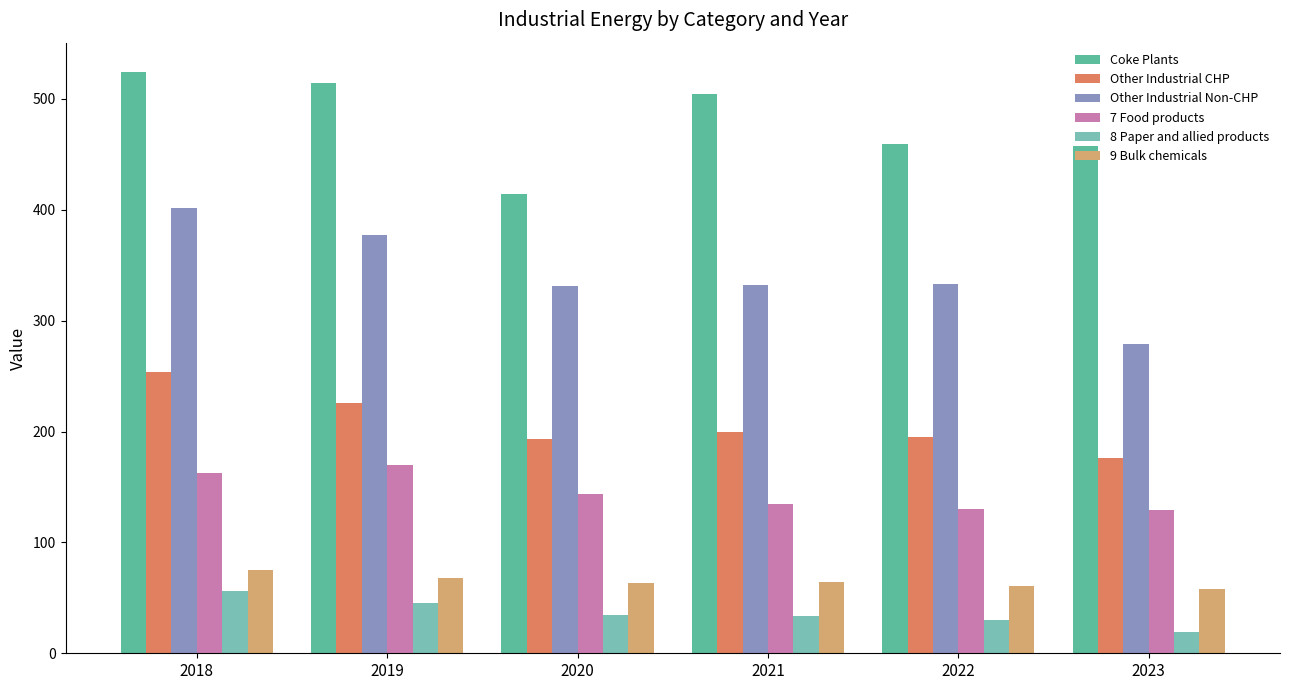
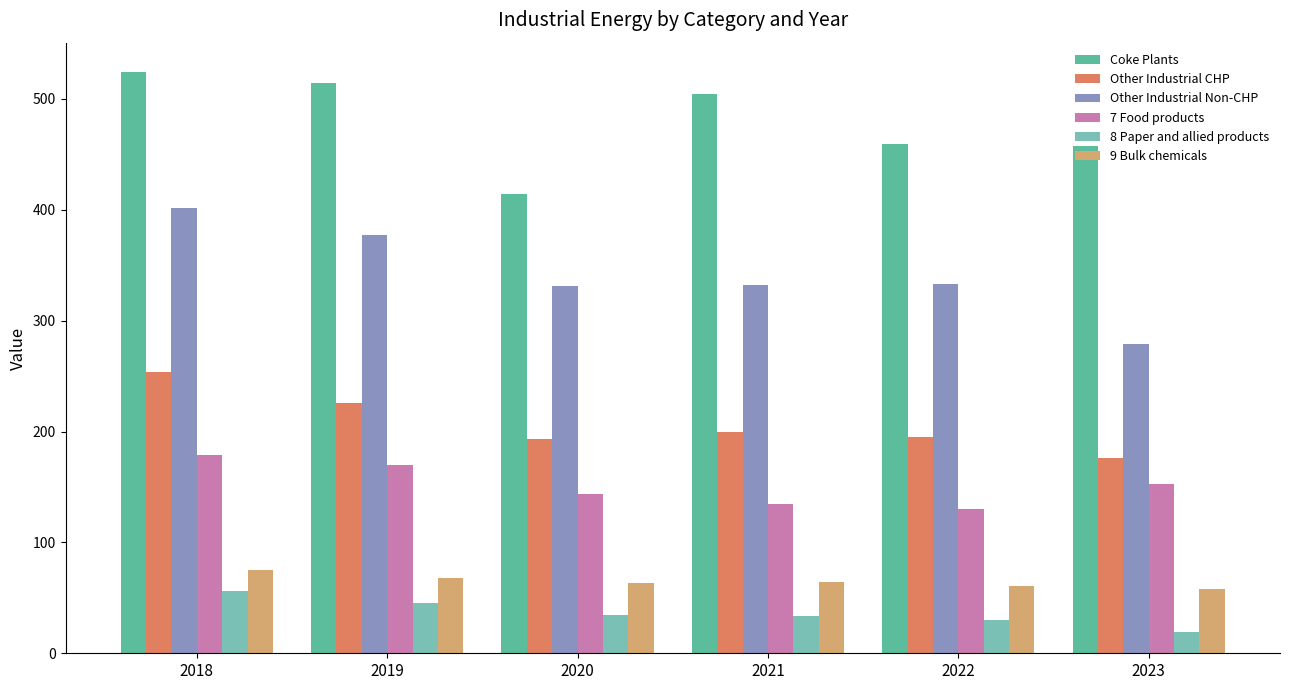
7 Food products, 2018: 162 -> 179
7 Food products, 2023: 129 -> 153
